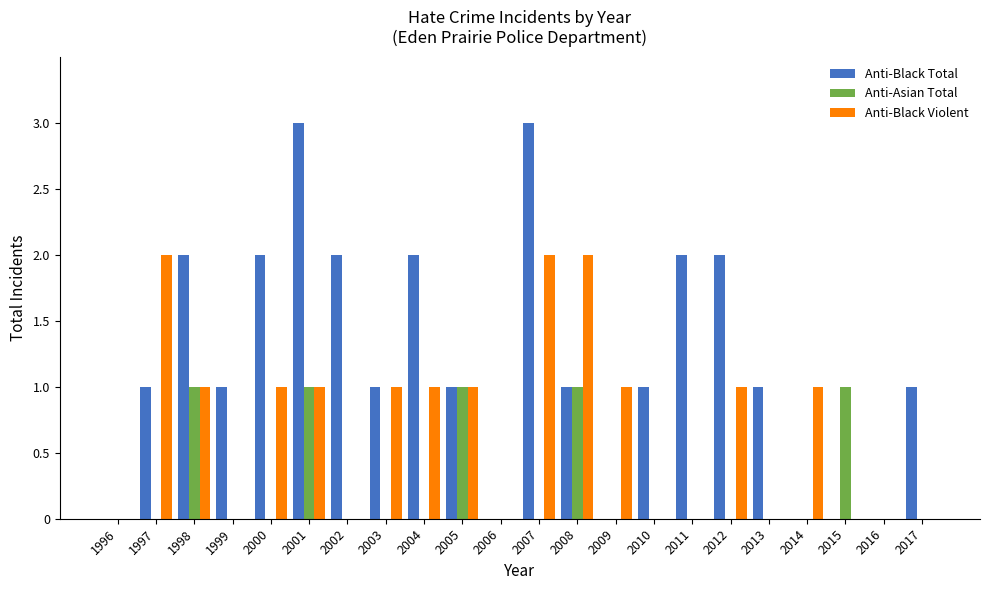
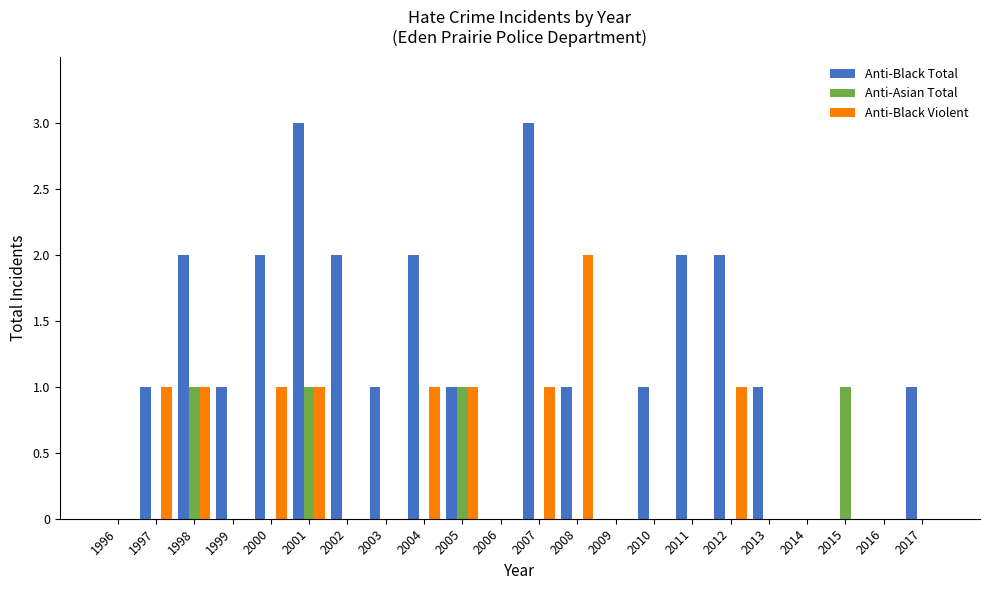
Anti-Black Violent, 1997: 2 -> 1
Anti-Black Violent, 2003: 1 -> 0
Anti-Black Violent, 2007: 2 -> 1
Anti-Asian Total, 2008: 1 -> 0
Anti-Black Violent, 2009: 1 -> 0
Anti-Black Violent, 2014: 1 -> 0
